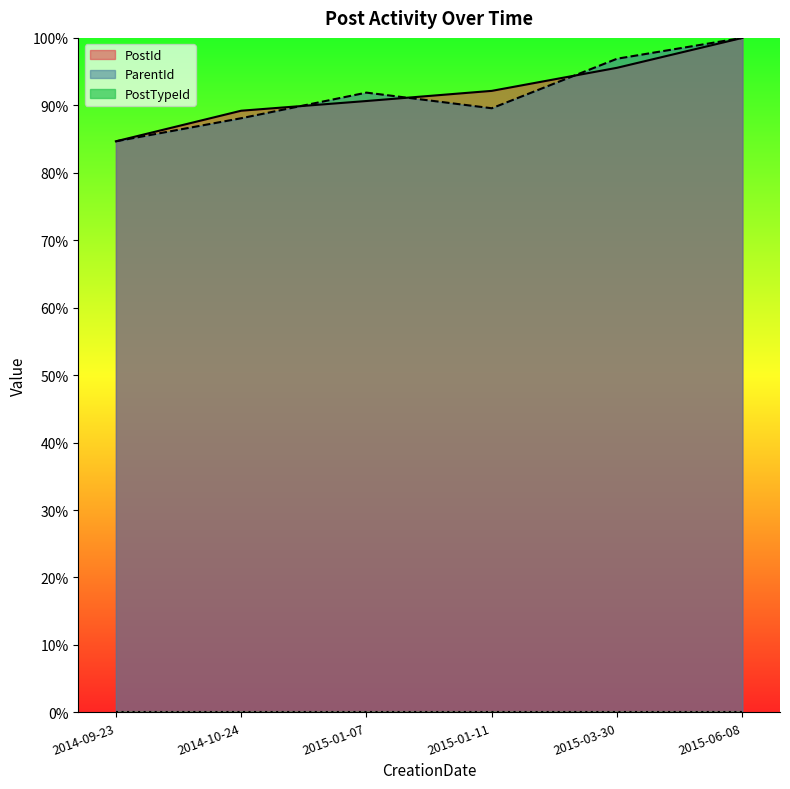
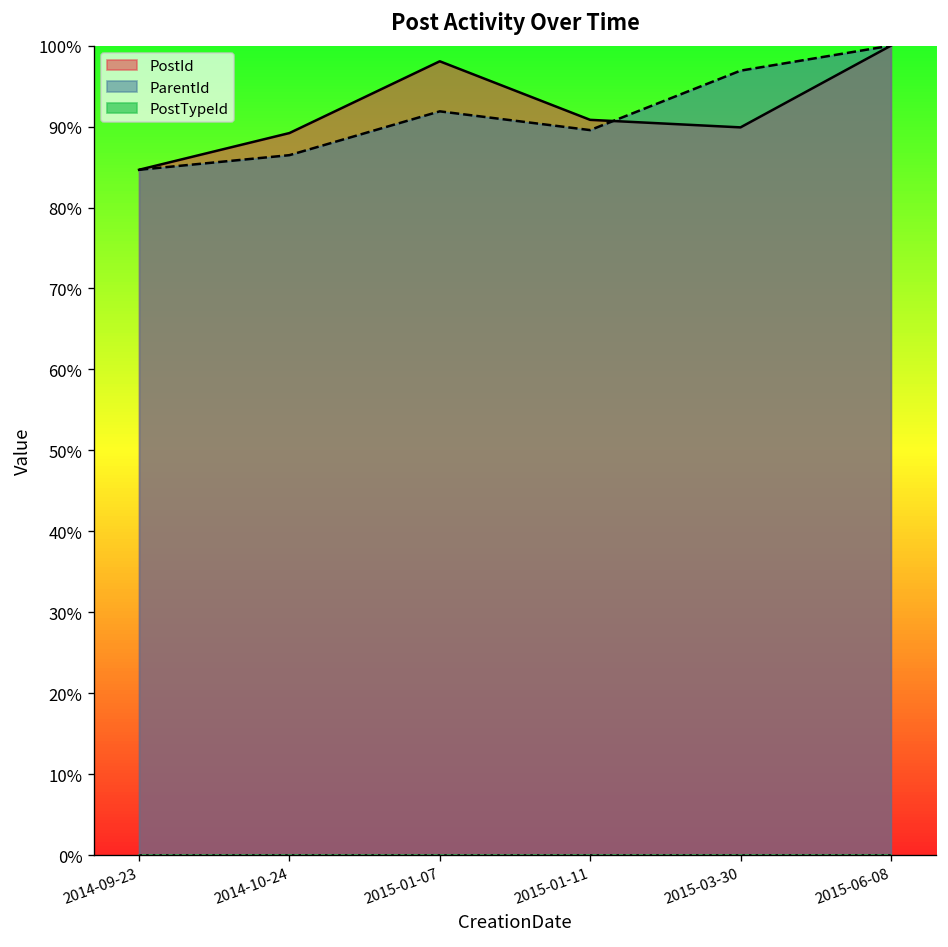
ParentId, 2014-10-24: 88% -> 86%
PostId, 2015-01-07: 91% -> 98%
PostId, 2015-01-11: 92% -> 91%
PostId, 2015-03-30: 96% -> 90%
